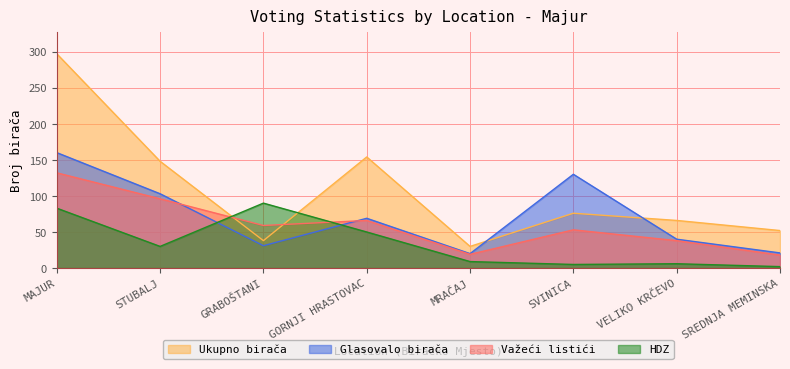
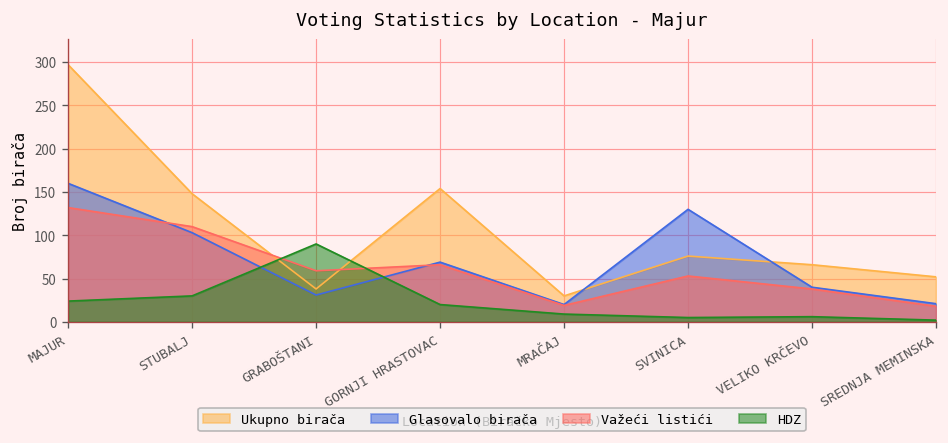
HDZ, MAJUR: 80 -> 20
Važeći listići, STUBALJ: 100 -> 110
HDZ, GORNJI HRASTOVAC: 50 -> 20
